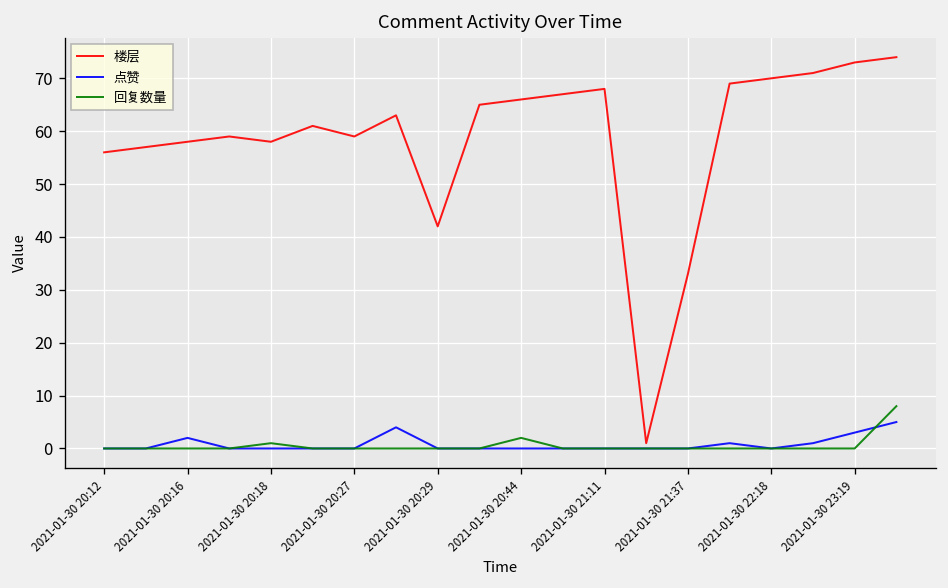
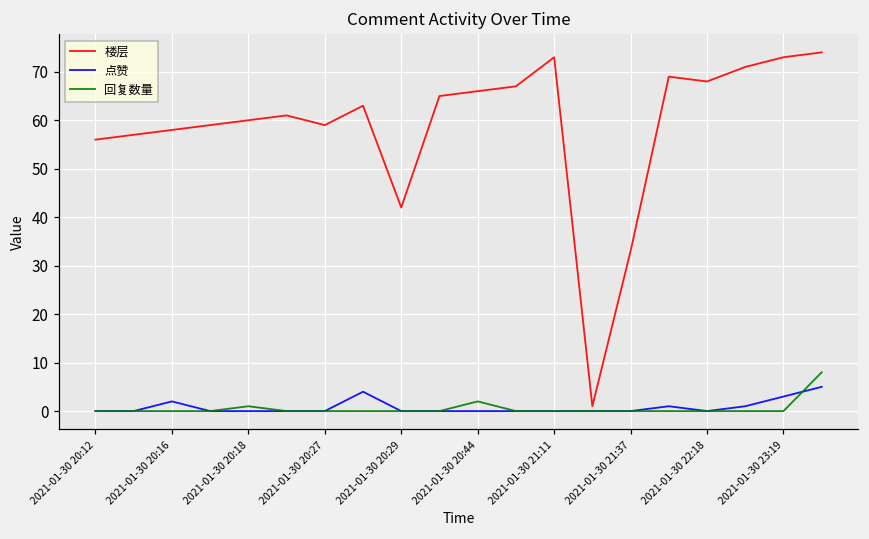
楼层, 2021-01-30 20:18: 58 -> 60
楼层, 2021-01-30 21:11: 68 -> 73
楼层, 2021-01-30 22:18: 70 -> 68
